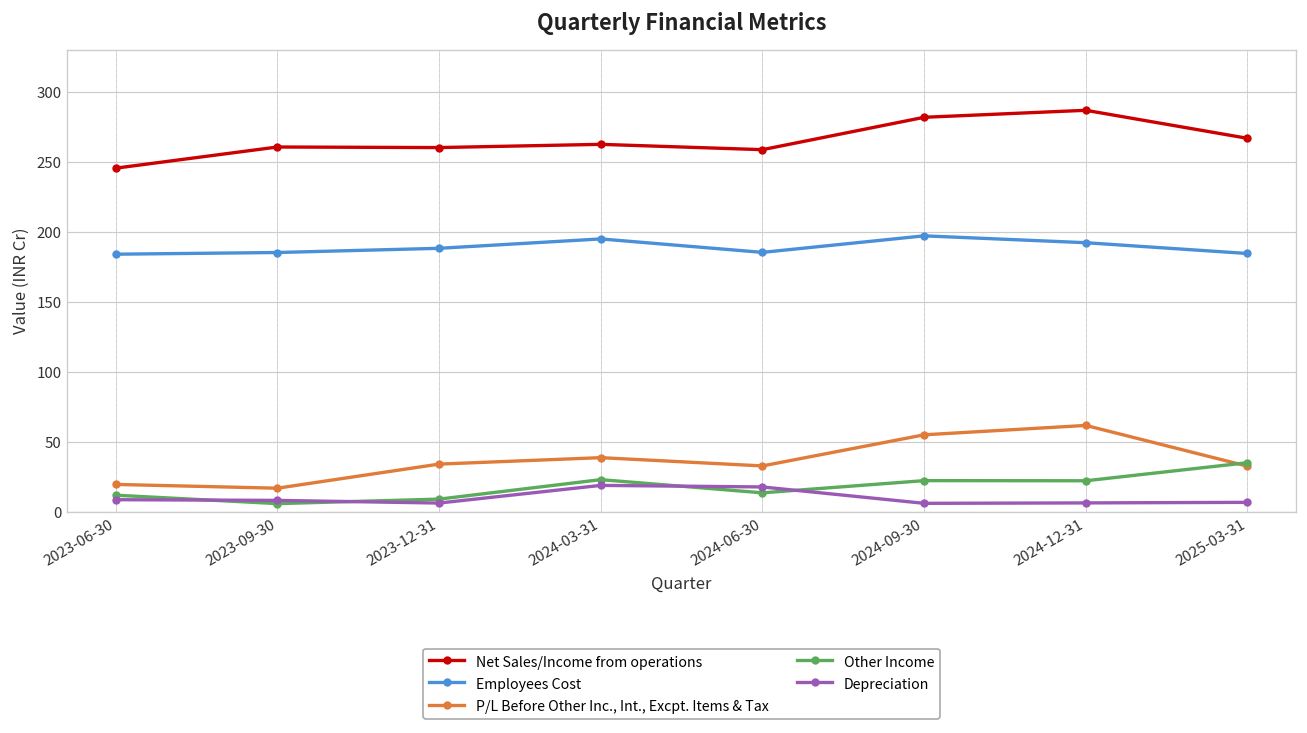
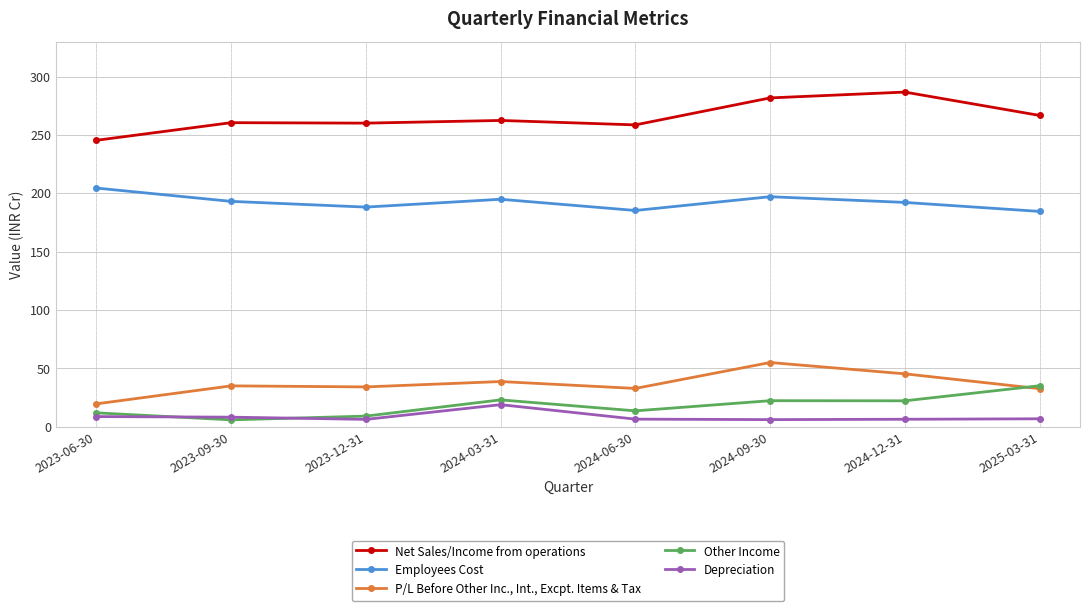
Employees Cost, 2023-06-30: 184 -> 205
Employees Cost, 2023-09-30: 185 -> 193
P/L Before Other Inc., Int., Excpt. Items & Tax, 2023-09-30: 17 -> 35
Depreciation, 2024-06-30: 18 -> 7
P/L Before Other Inc., Int., Excpt. Items & Tax, 2024-12-31: 62 -> 45
